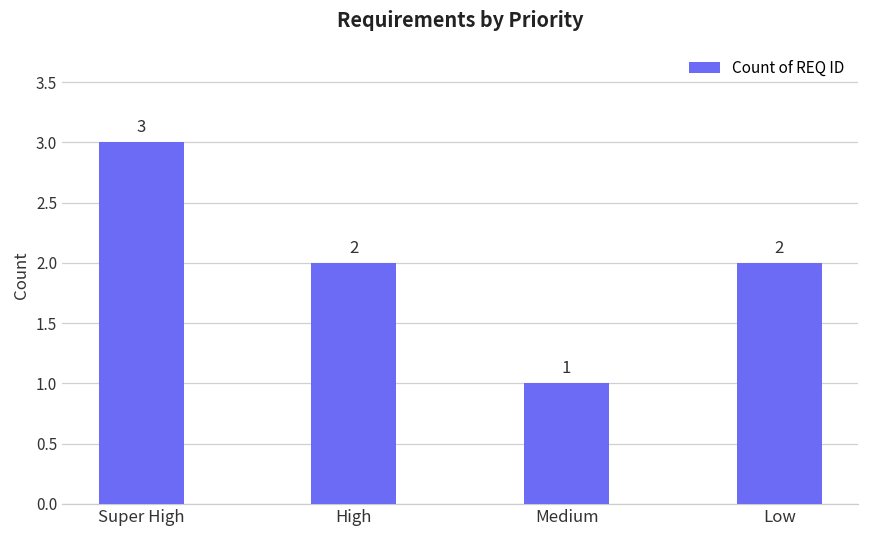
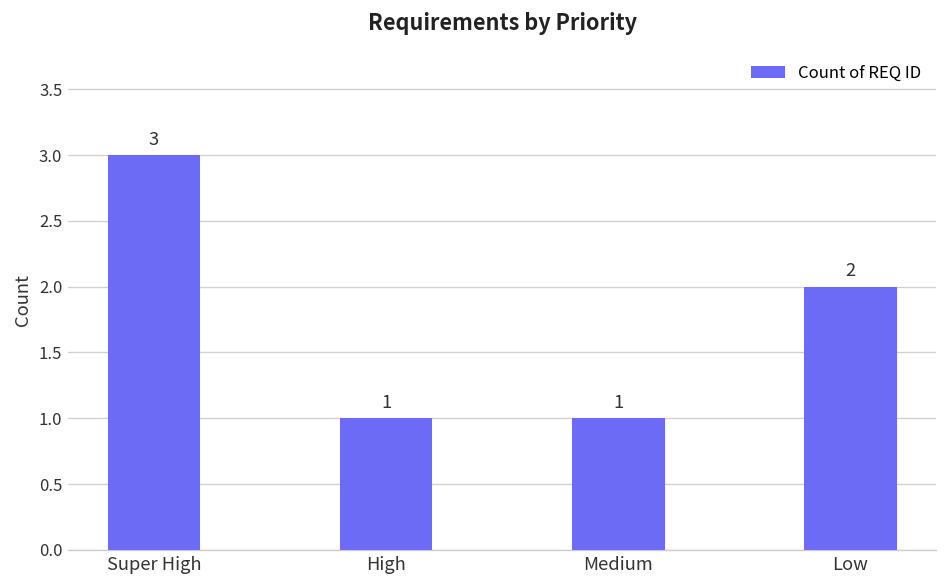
High: 2 -> 1
